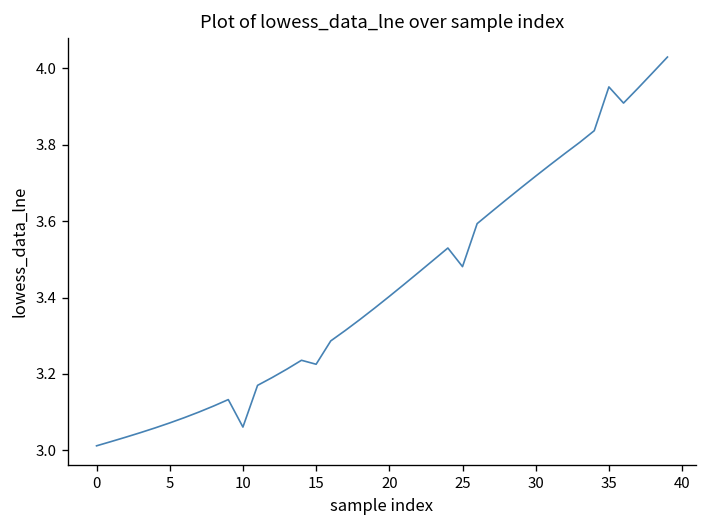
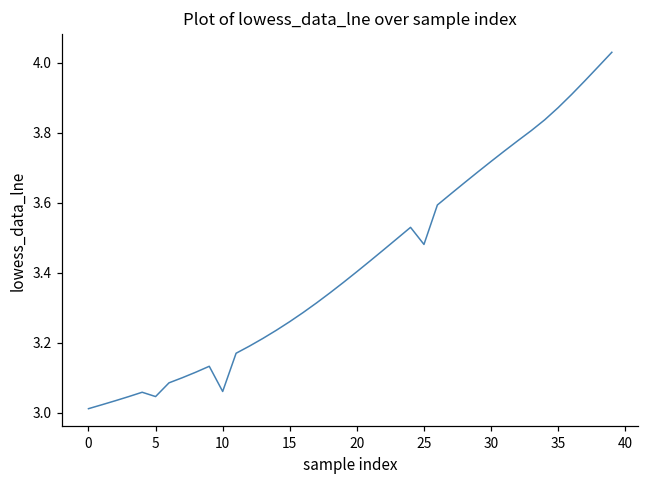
5: 3.07 -> 3.05
15: 3.23 -> 3.26
35: 3.95 -> 3.87
